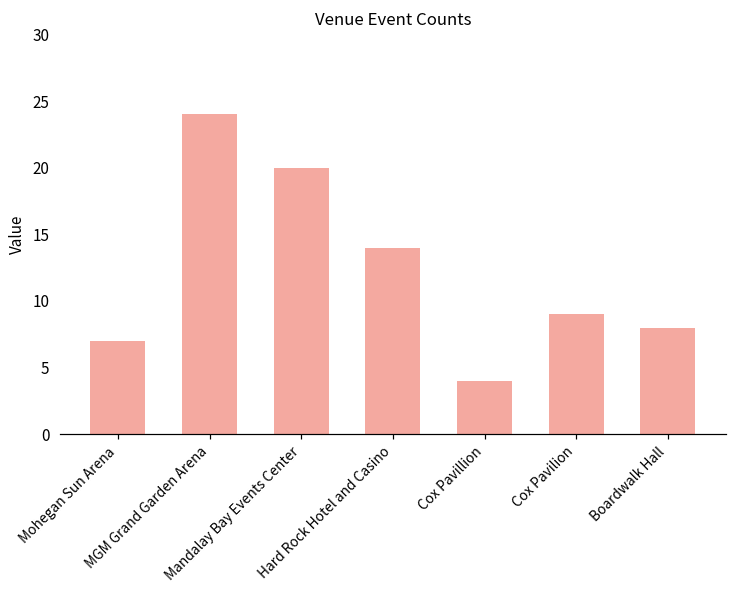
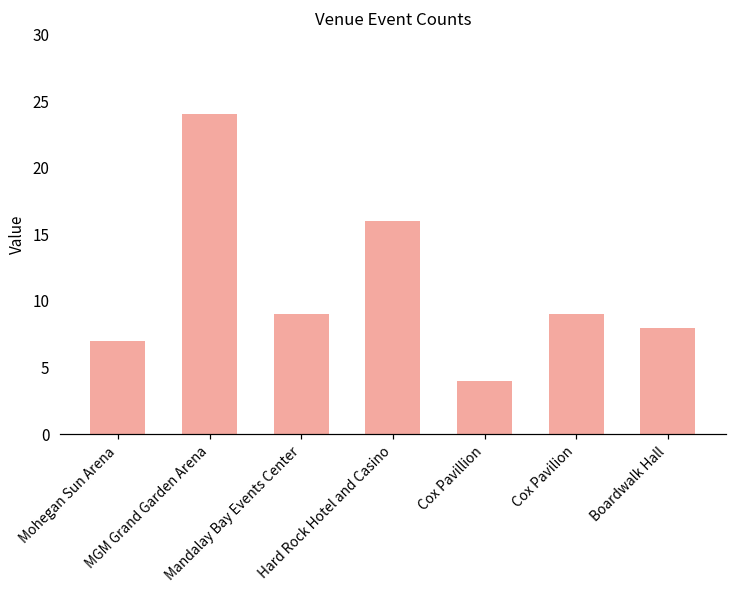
Mandalay Bay Events Center: 20 -> 9
Hard Rock Hotel and Casino: 14 -> 16
